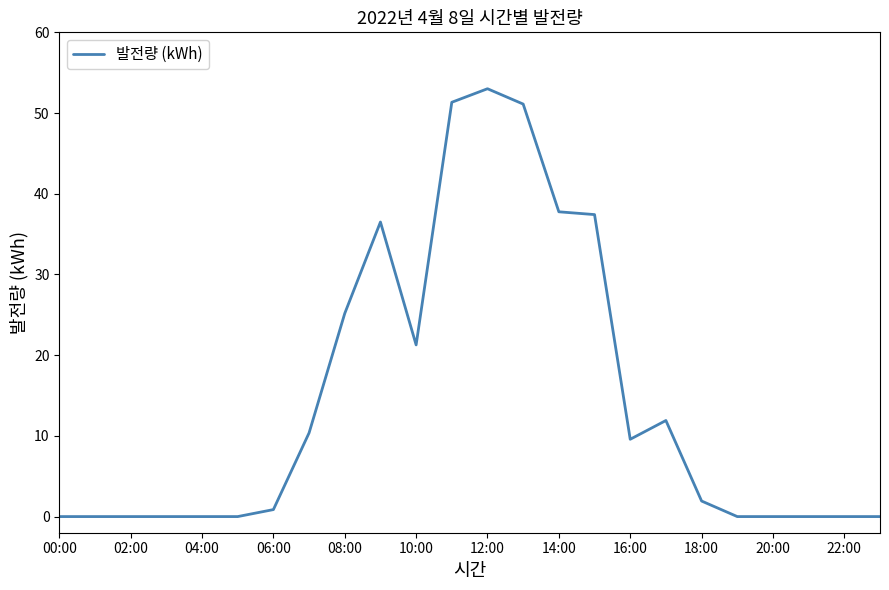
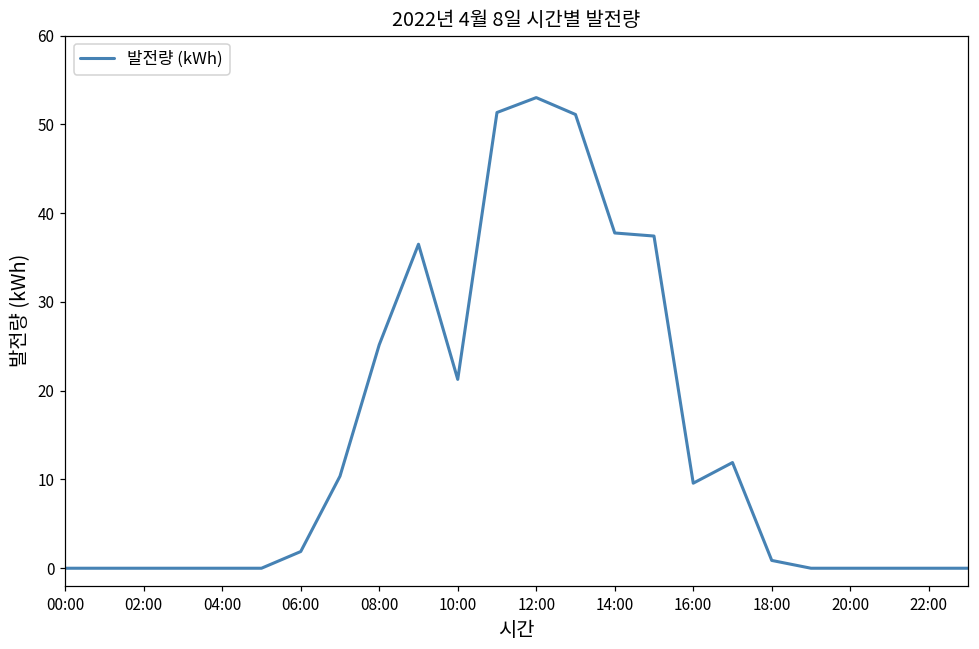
06:00: 1 -> 2
18:00: 2 -> 1
